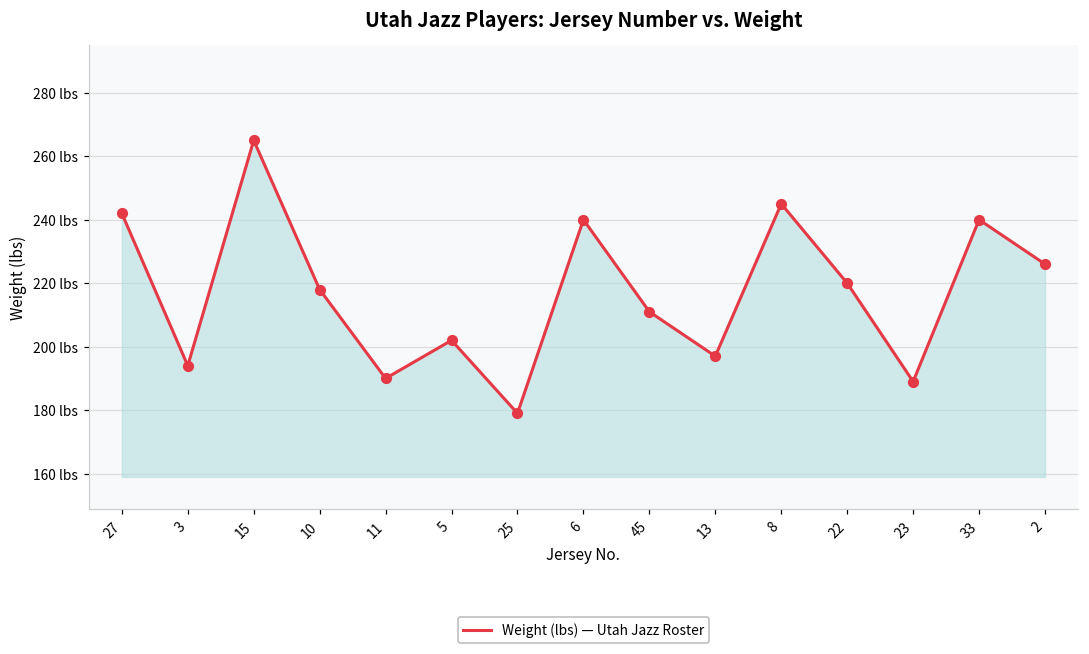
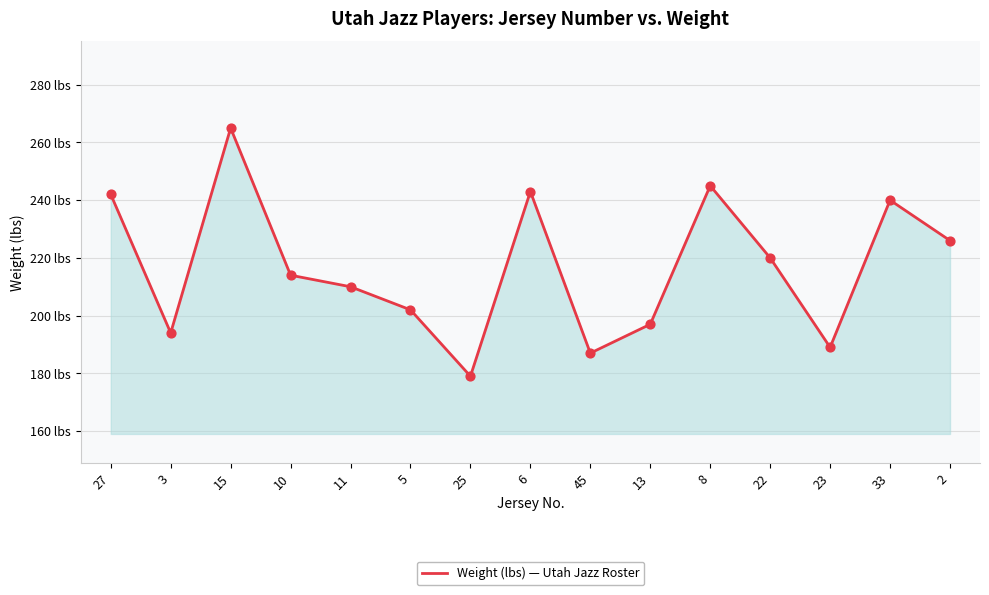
10: 218 lbs -> 214 lbs
11: 190 lbs -> 210 lbs
6: 240 lbs -> 243 lbs
45: 211 lbs -> 187 lbs
